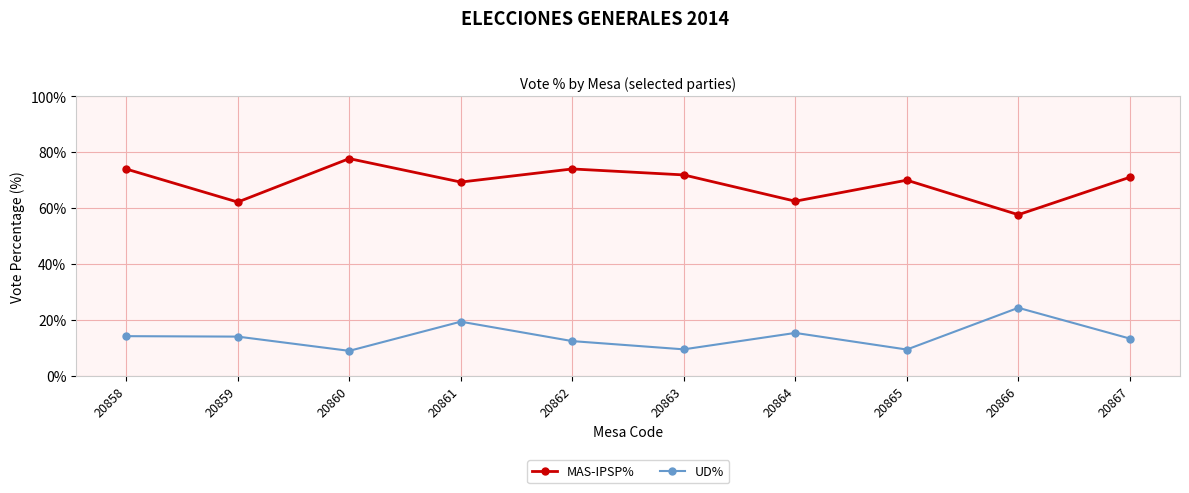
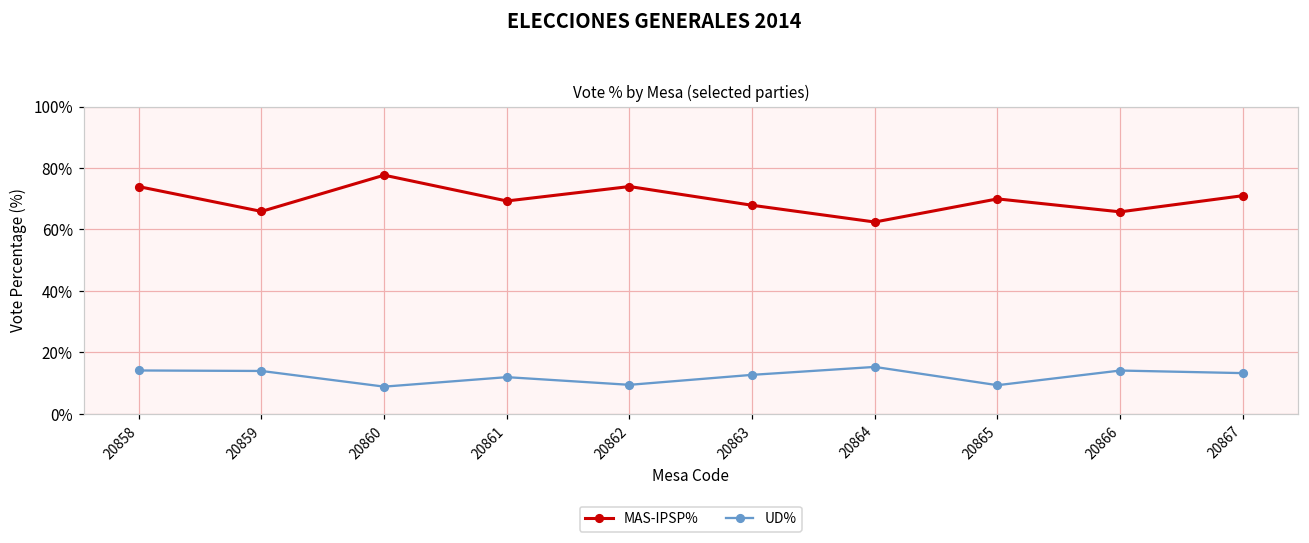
MAS-IPSP%, 20859: 62% -> 66%
UD%, 20861: 19% -> 12%
UD%, 20862: 12% -> 9%
MAS-IPSP%, 20863: 72% -> 68%
UD%, 20863: 9% -> 13%
MAS-IPSP%, 20866: 58% -> 66%
UD%, 20866: 24% -> 14%
